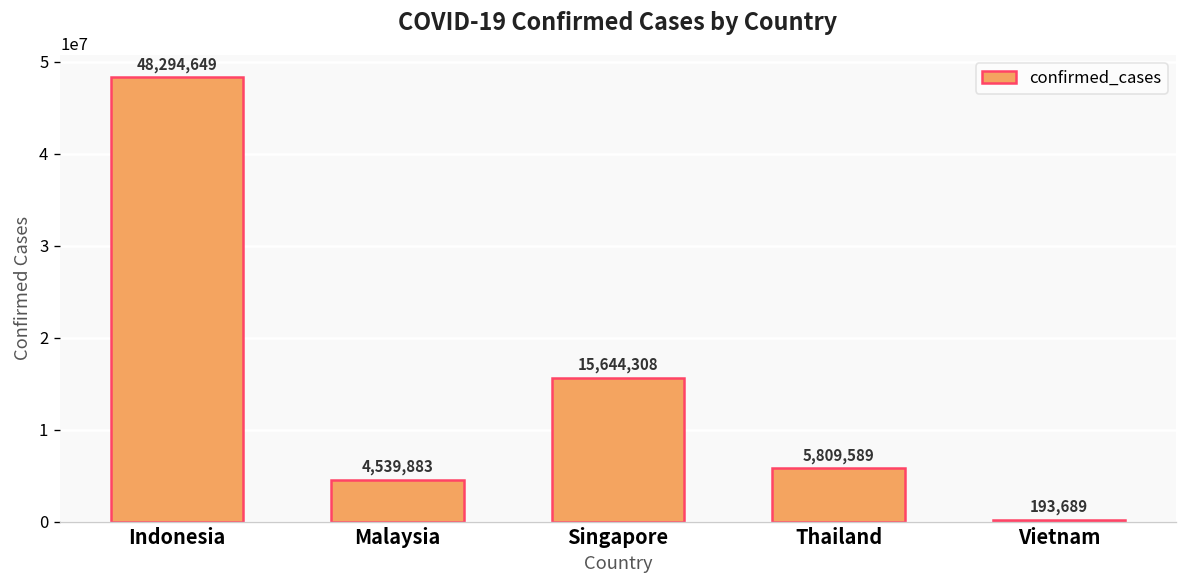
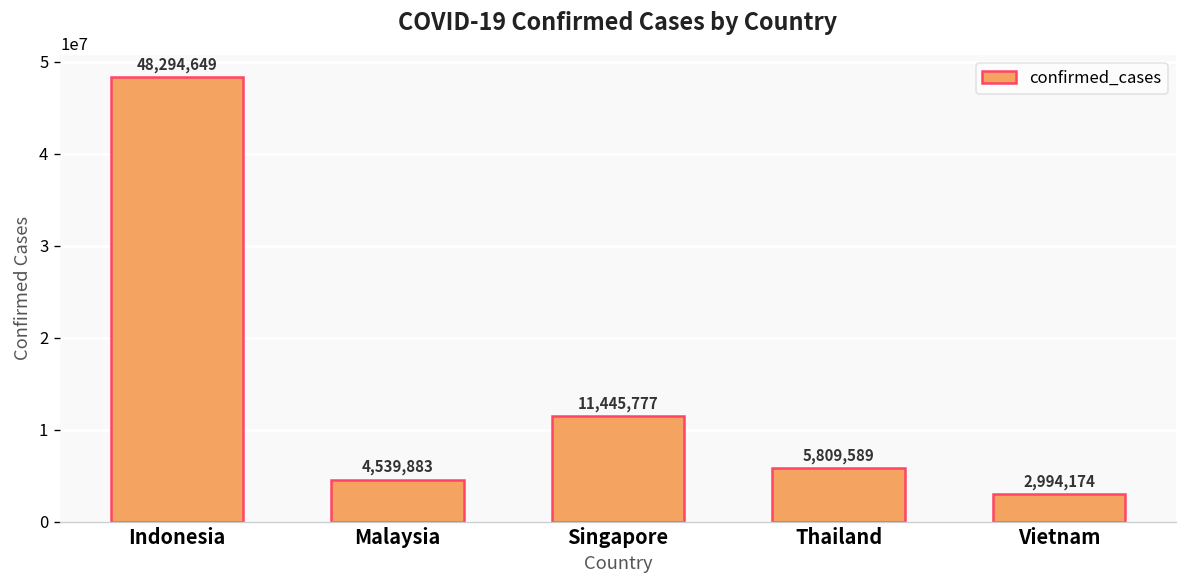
Singapore: 15,644,308 -> 11,445,777
Vietnam: 193,689 -> 2,994,174
